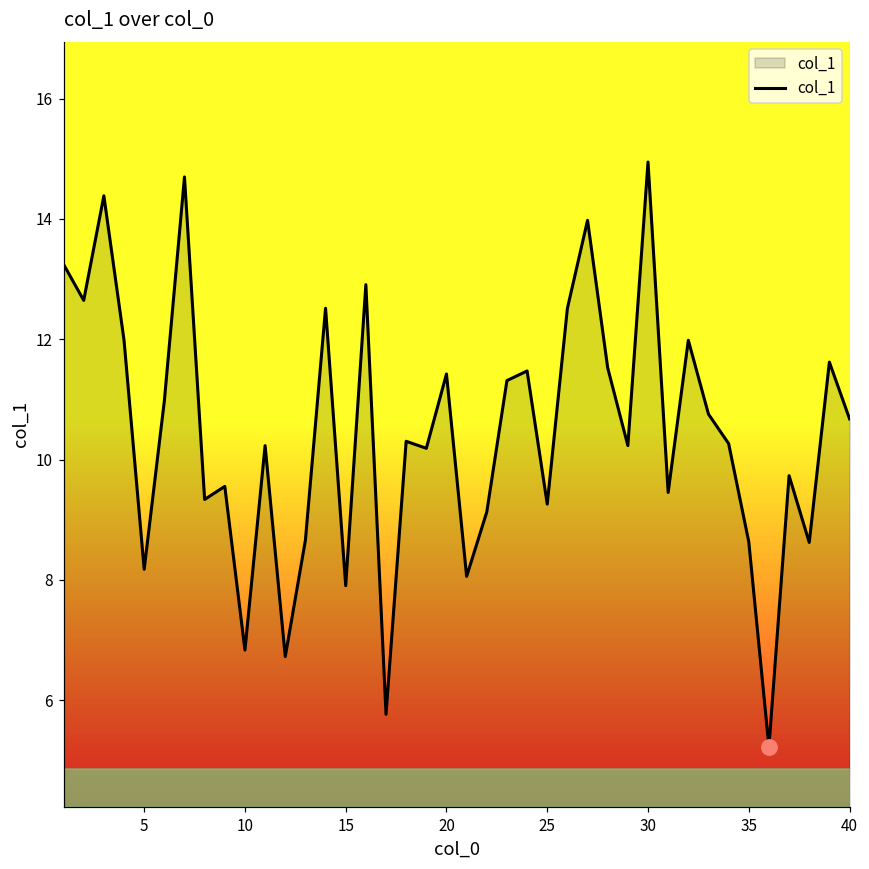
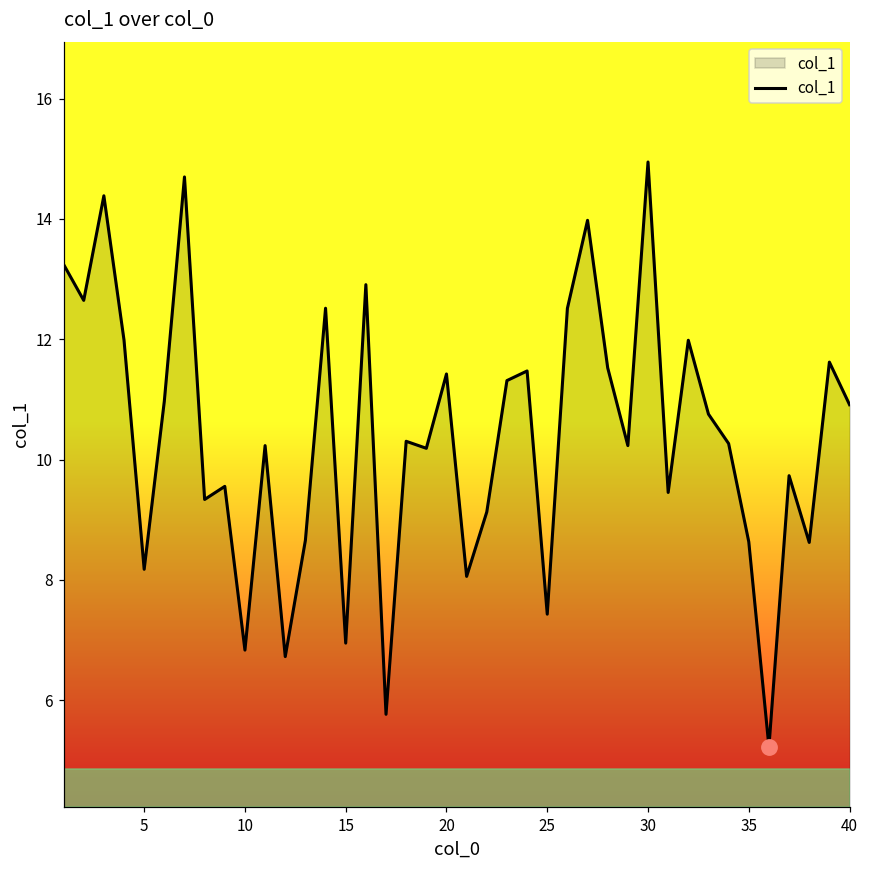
col_1, 15: 7.9 -> 6.9
col_1, 25: 9.3 -> 7.4
col_1, 40: 10.7 -> 10.9
